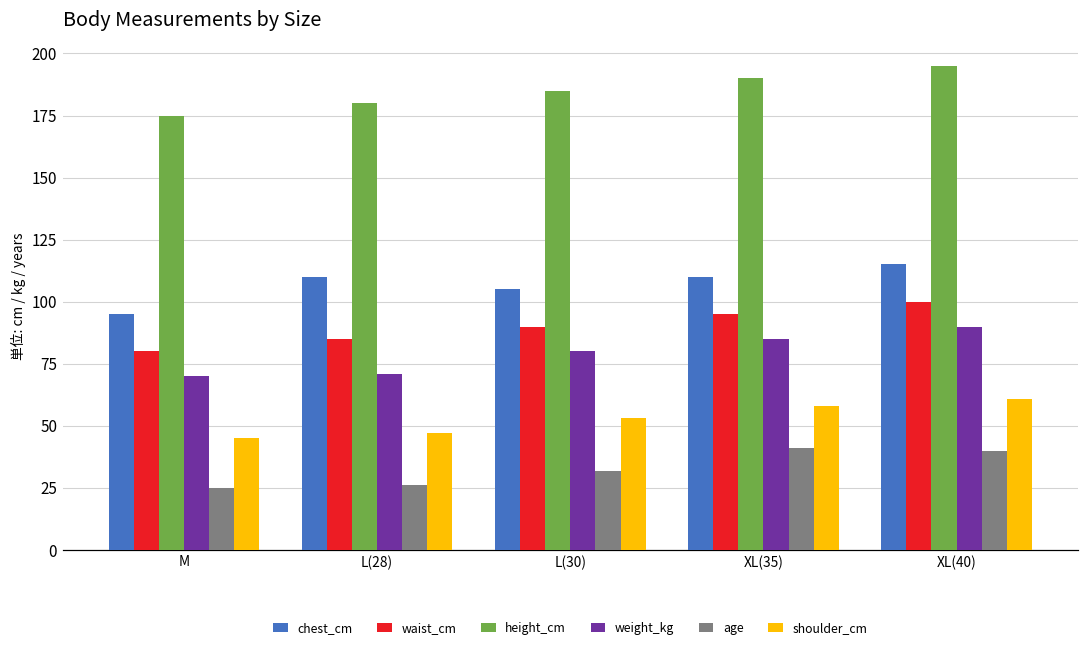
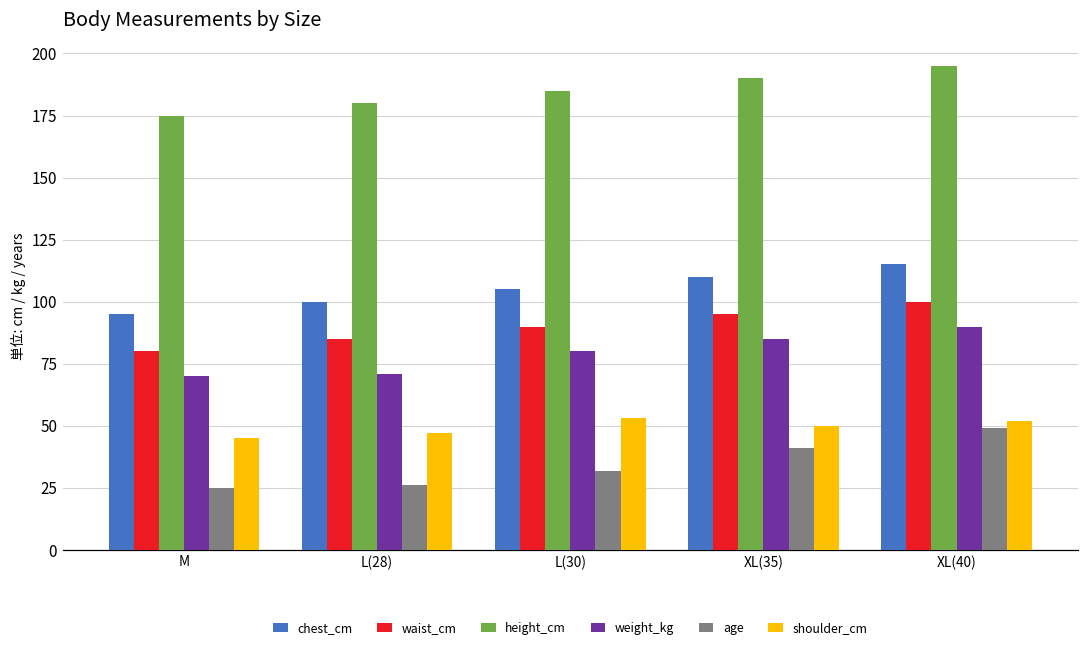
chest_cm, L(28): 110 -> 100
shoulder_cm, XL(35): 58 -> 50
age, XL(40): 40 -> 49
shoulder_cm, XL(40): 61 -> 52
